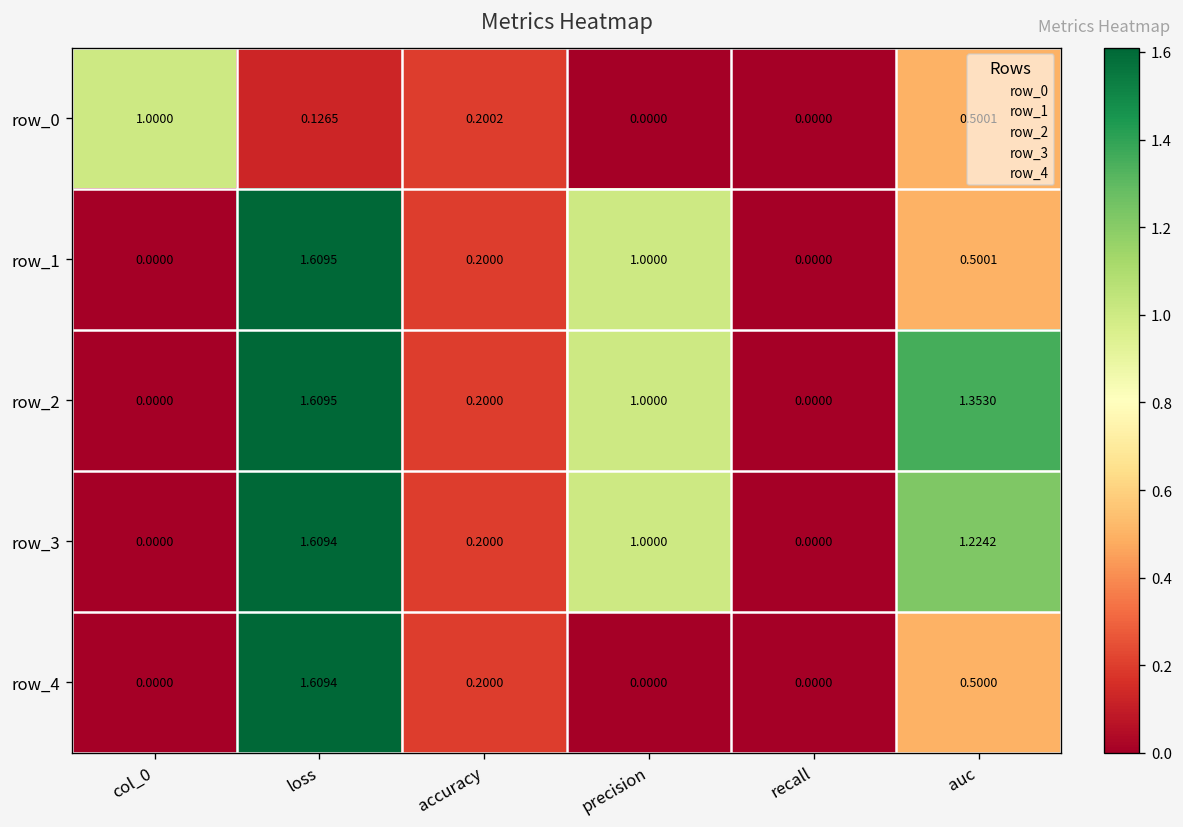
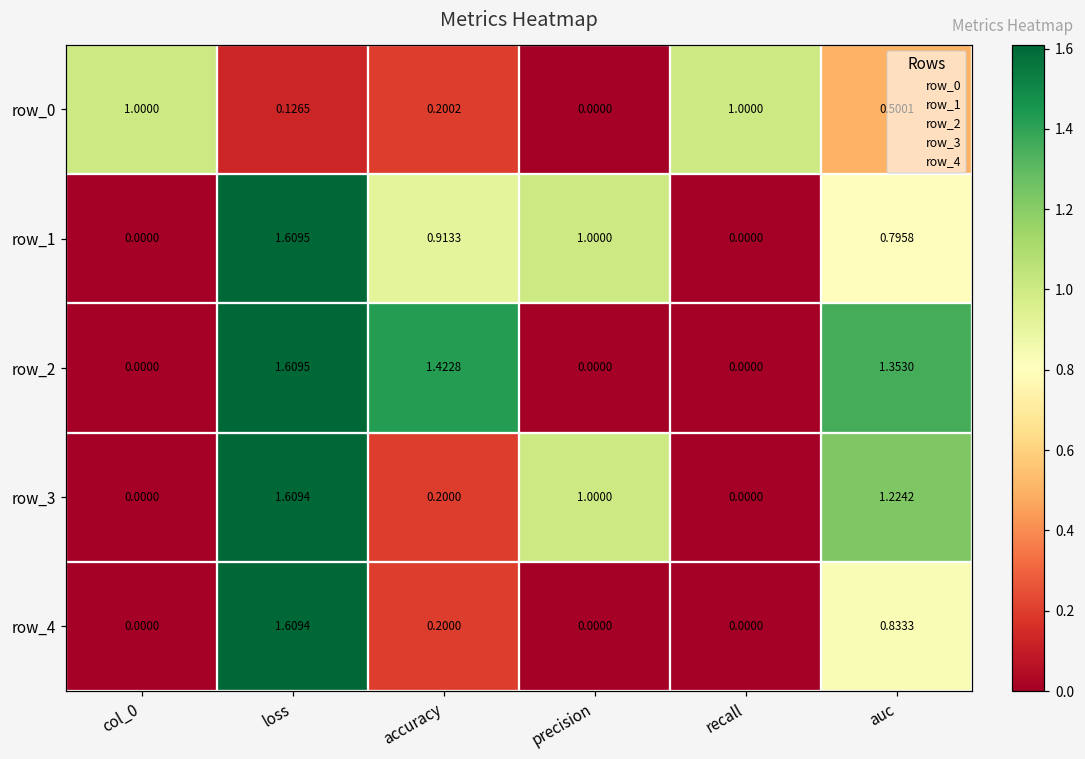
row_0, recall: 0.0000 -> 1.0000
row_1, accuracy: 0.2000 -> 0.9133
row_1, auc: 0.5001 -> 0.7958
row_2, accuracy: 0.2000 -> 1.4228
row_2, precision: 1.0000 -> 0.0000
row_4, auc: 0.5000 -> 0.8333
